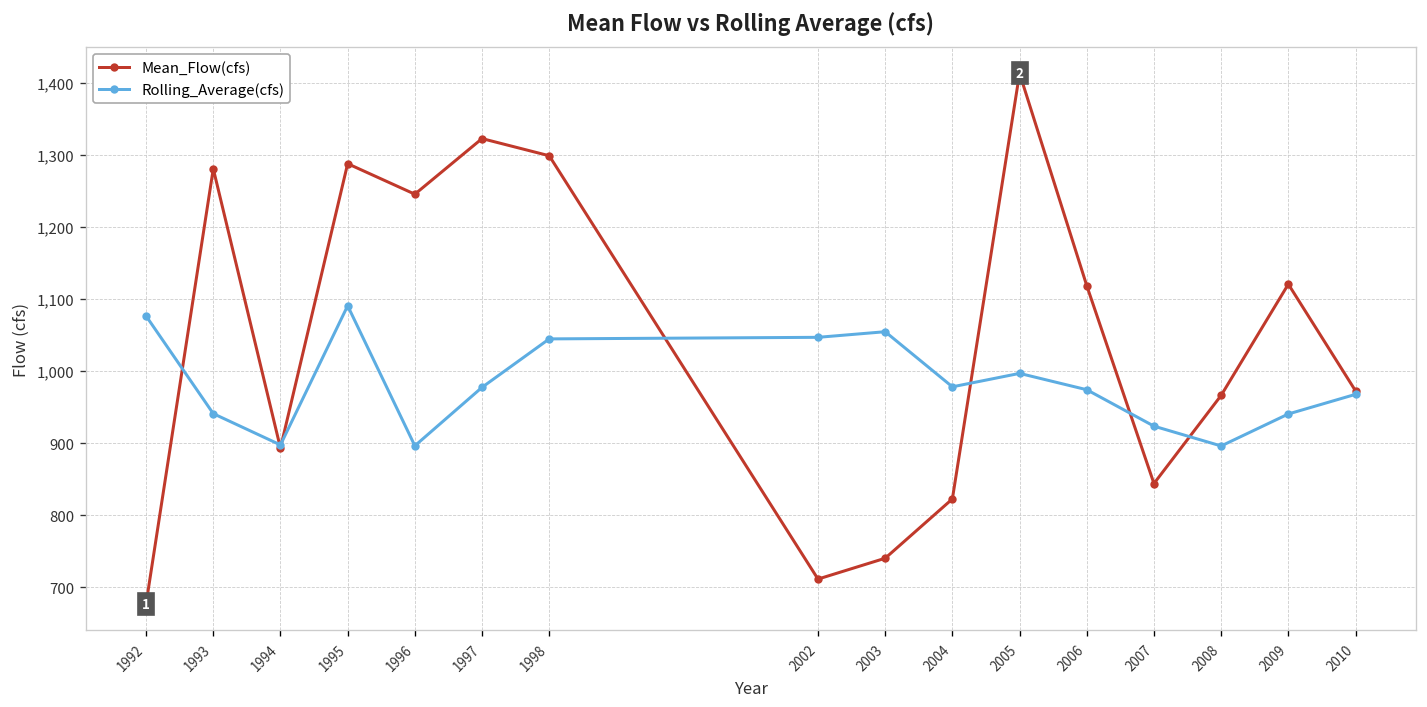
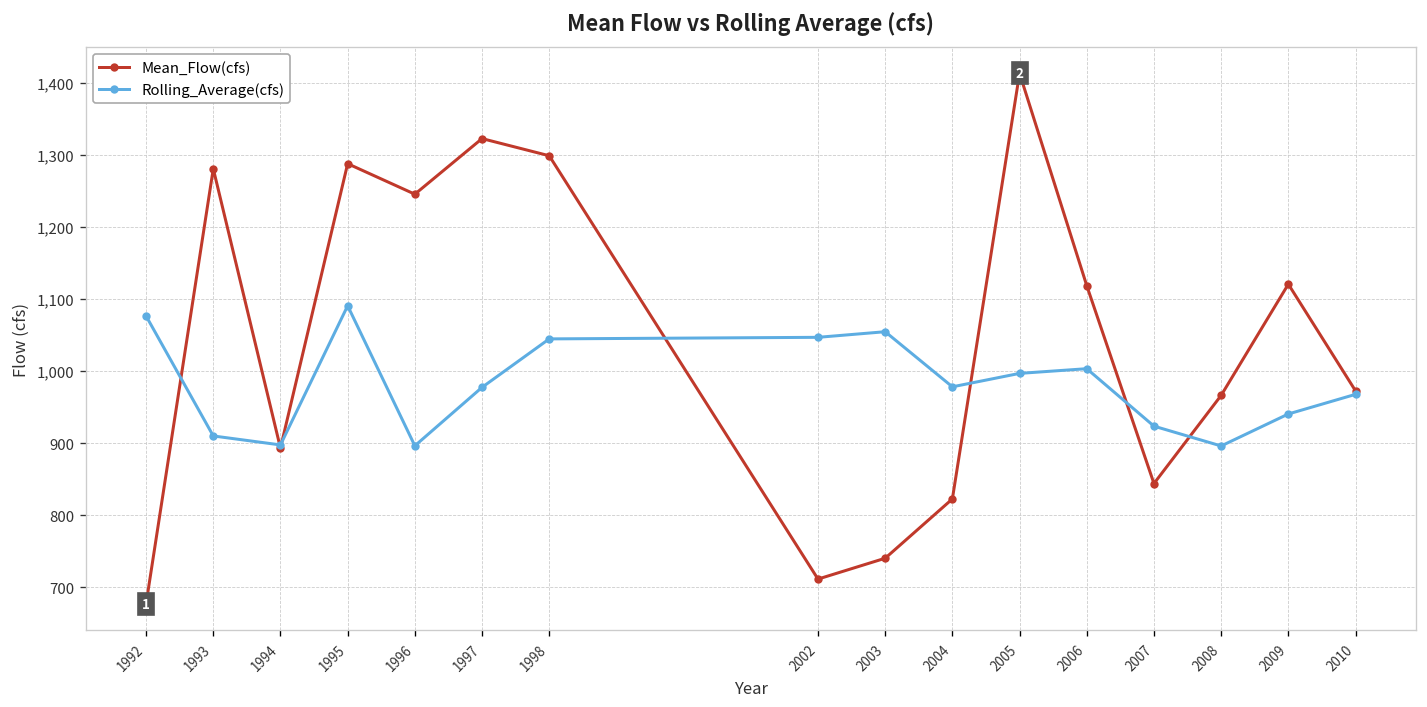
Rolling_Average(cfs), 1993: 940 -> 910
Rolling_Average(cfs), 2006: 970 -> 1,000
